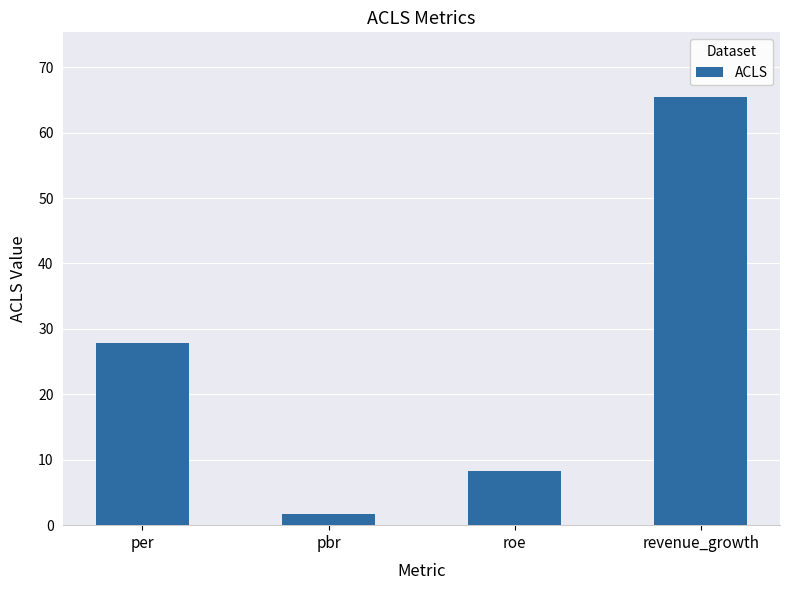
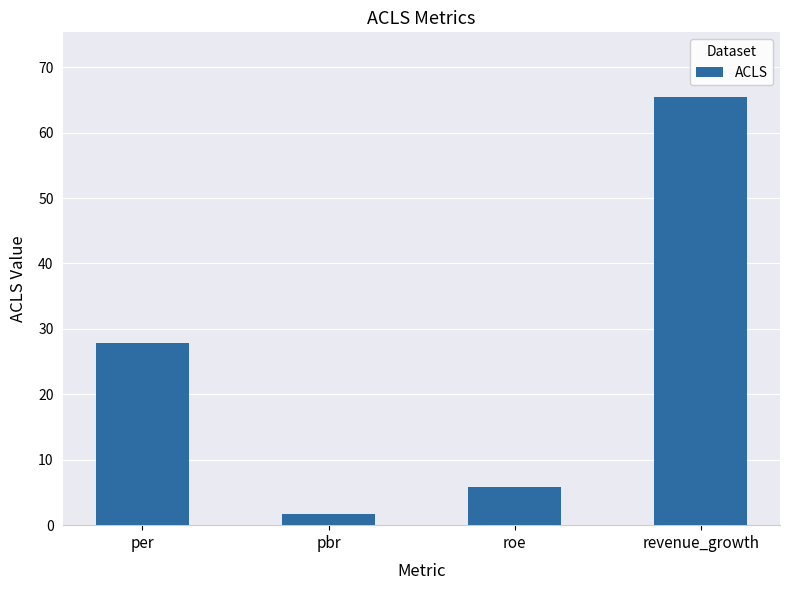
roe: 8 -> 6
